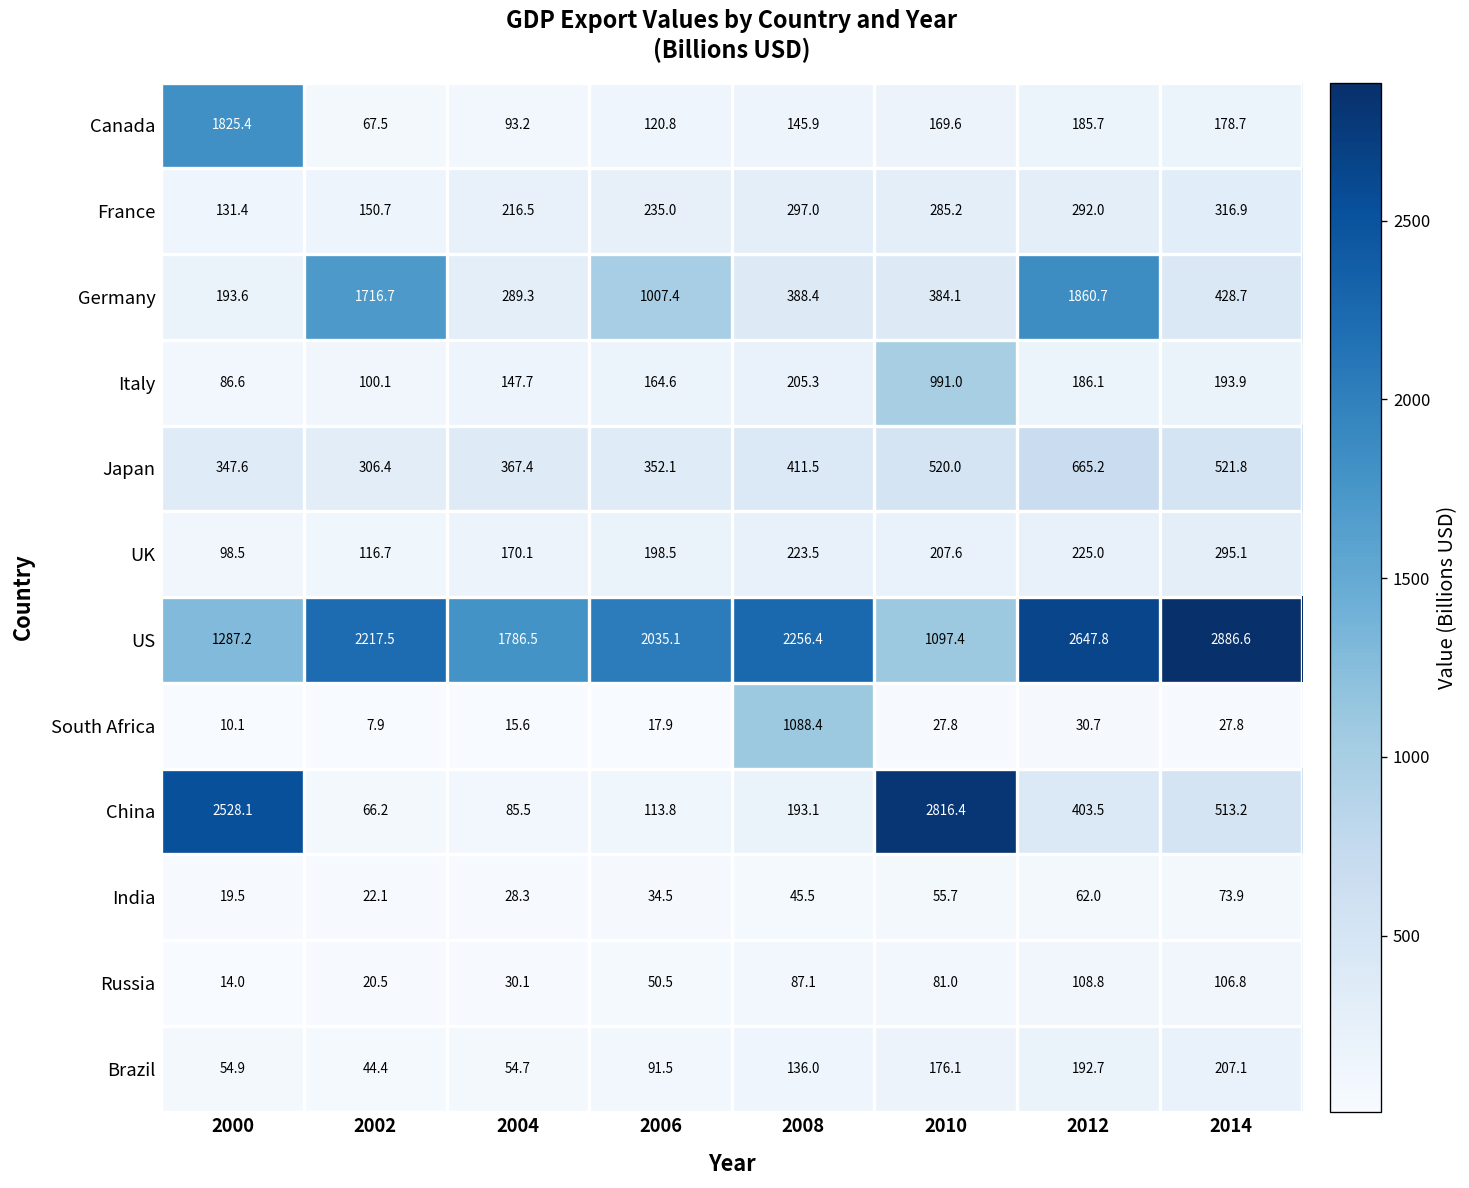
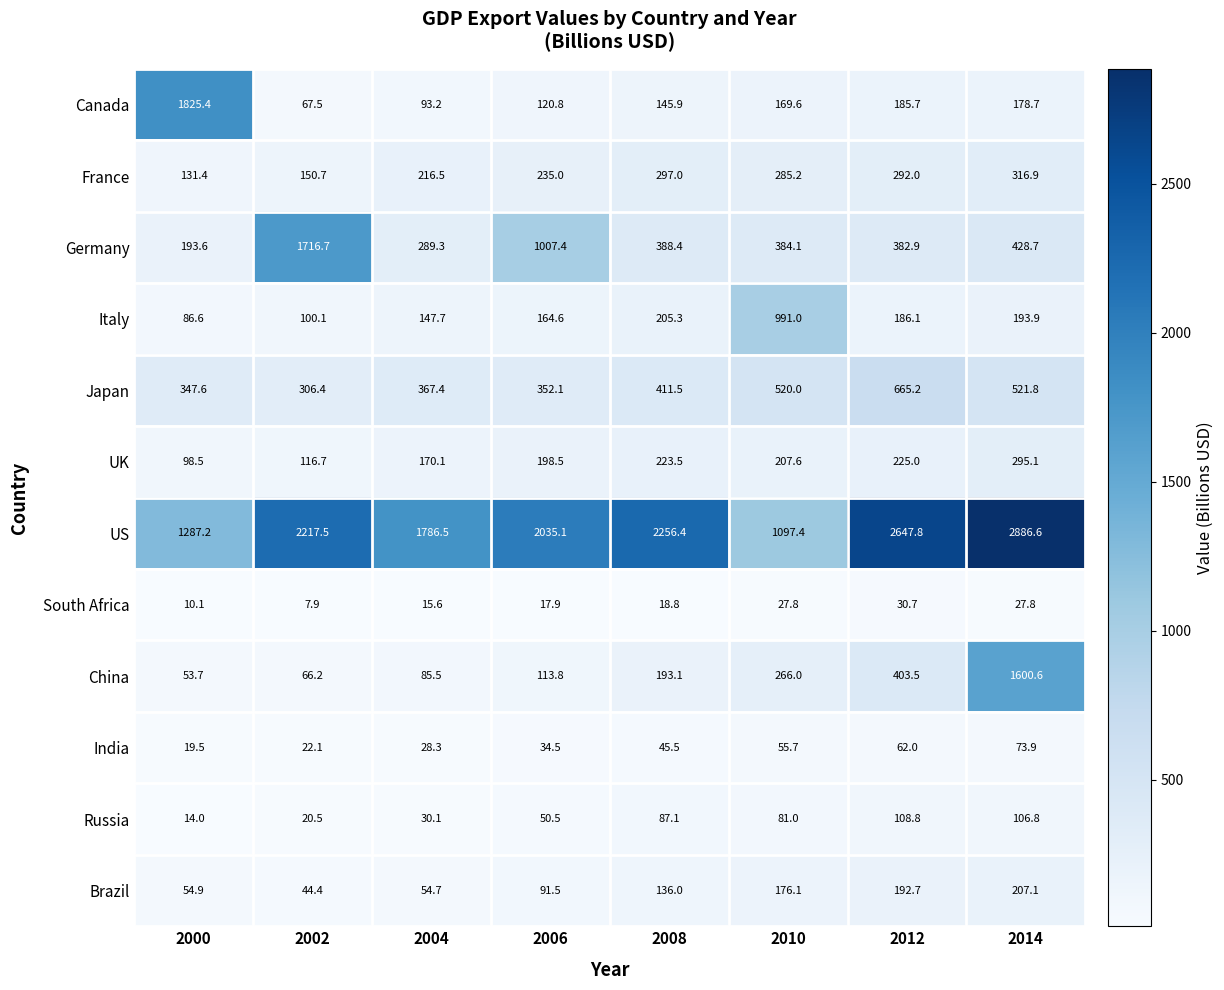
Germany, 2012: 1860.7 -> 382.9
South Africa, 2008: 1088.4 -> 18.8
China, 2000: 2528.1 -> 53.7
China, 2010: 2816.4 -> 266.0
China, 2014: 513.2 -> 1600.6
